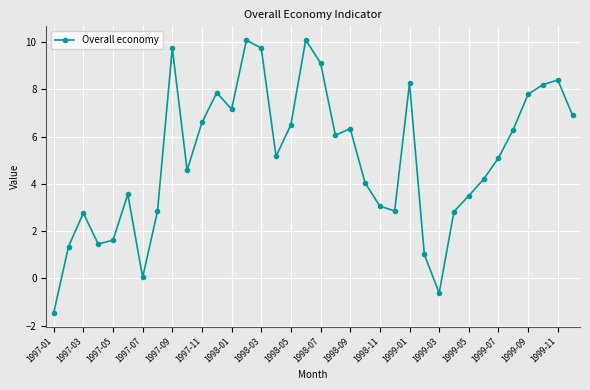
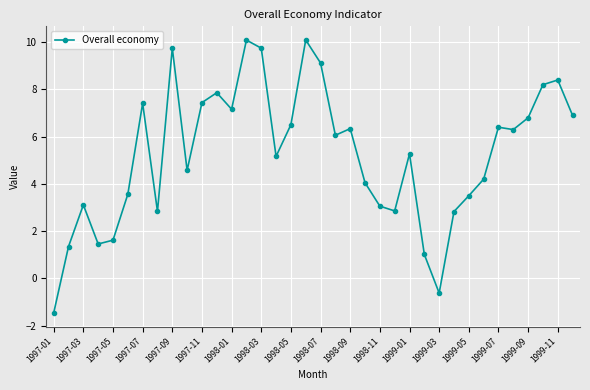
1997-03: 2.8 -> 3.1
1997-07: 0.0 -> 7.4
1997-11: 6.6 -> 7.4
1999-01: 8.3 -> 5.3
1999-07: 5.1 -> 6.4
1999-09: 7.8 -> 6.8
